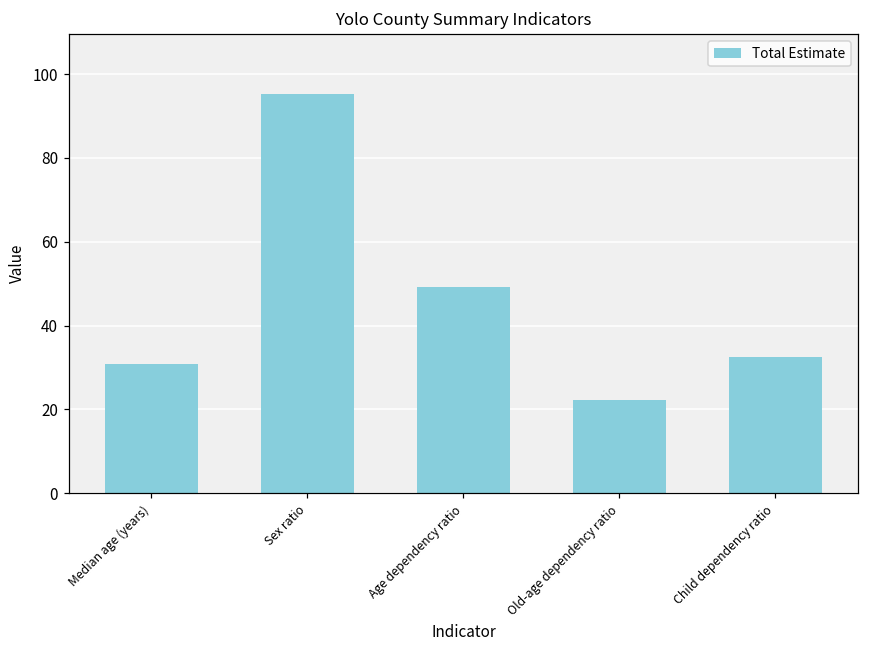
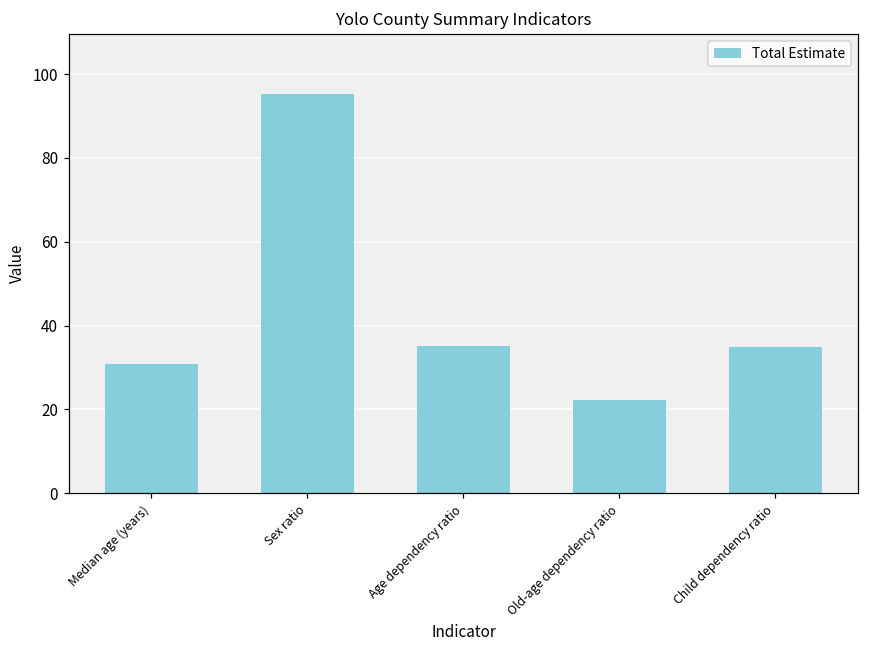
Age dependency ratio: 49 -> 35
Child dependency ratio: 32 -> 35
